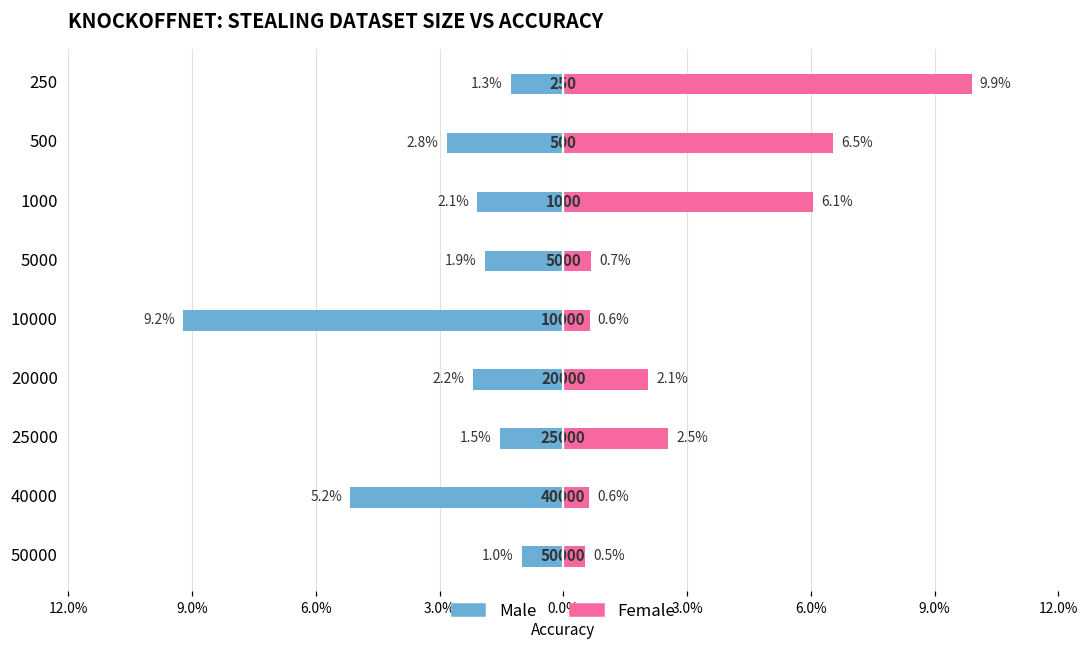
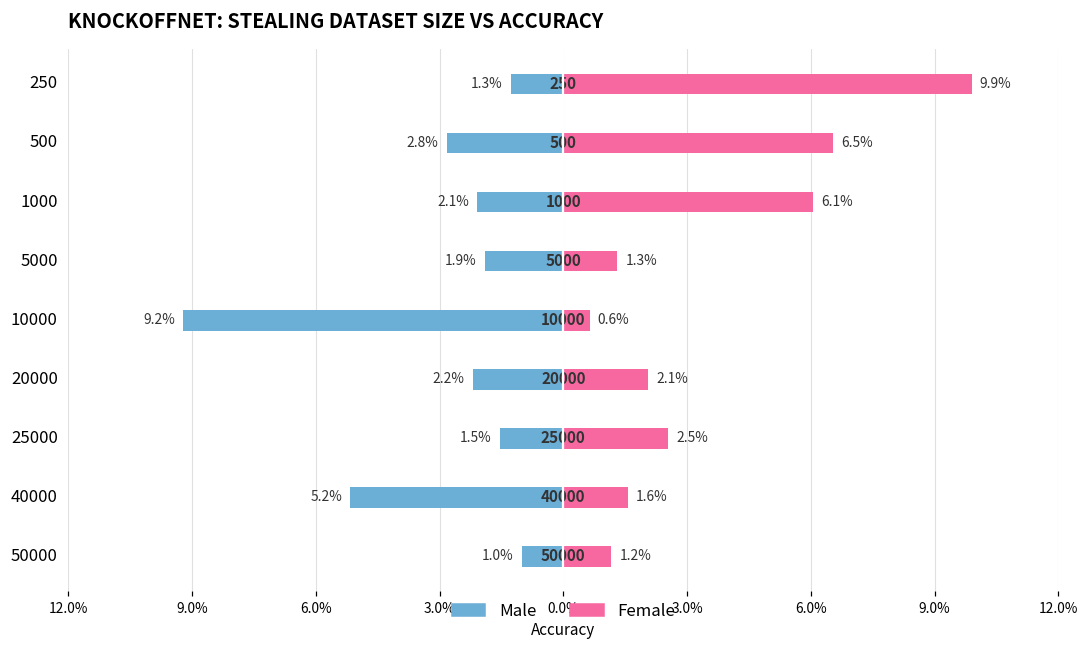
Female, 5000: 0.7% -> 1.3%
Female, 40000: 0.6% -> 1.6%
Female, 50000: 0.5% -> 1.2%
